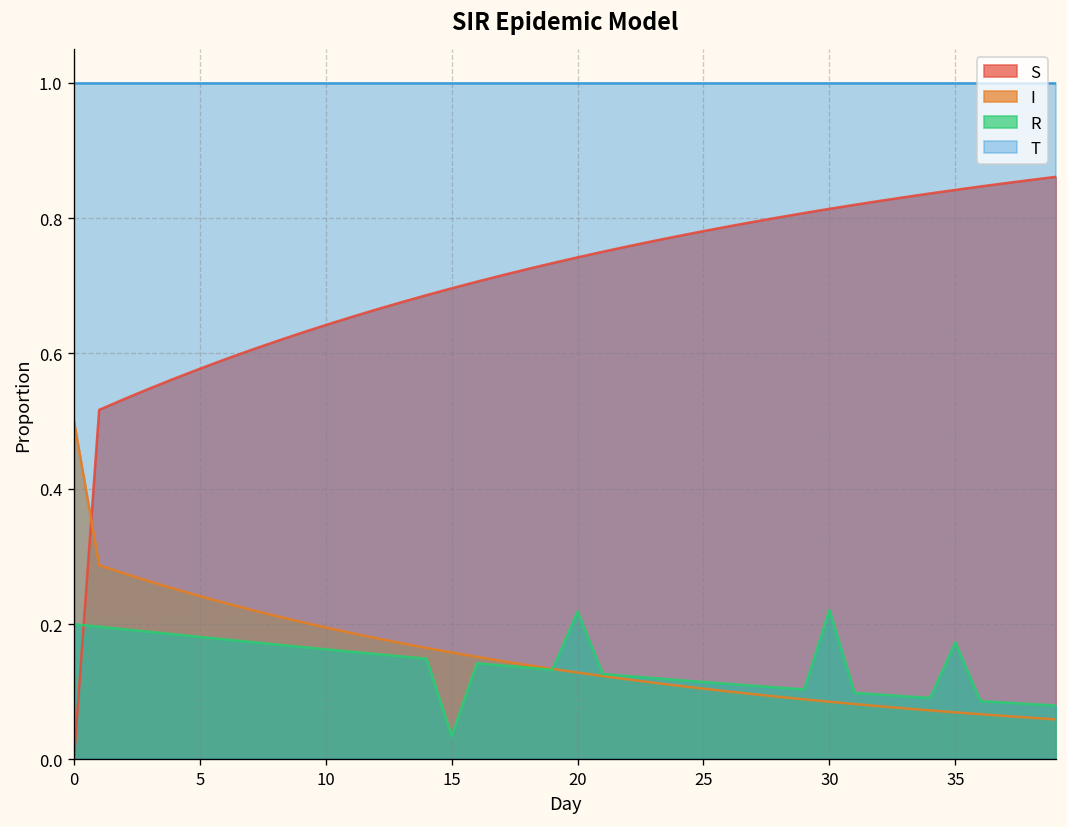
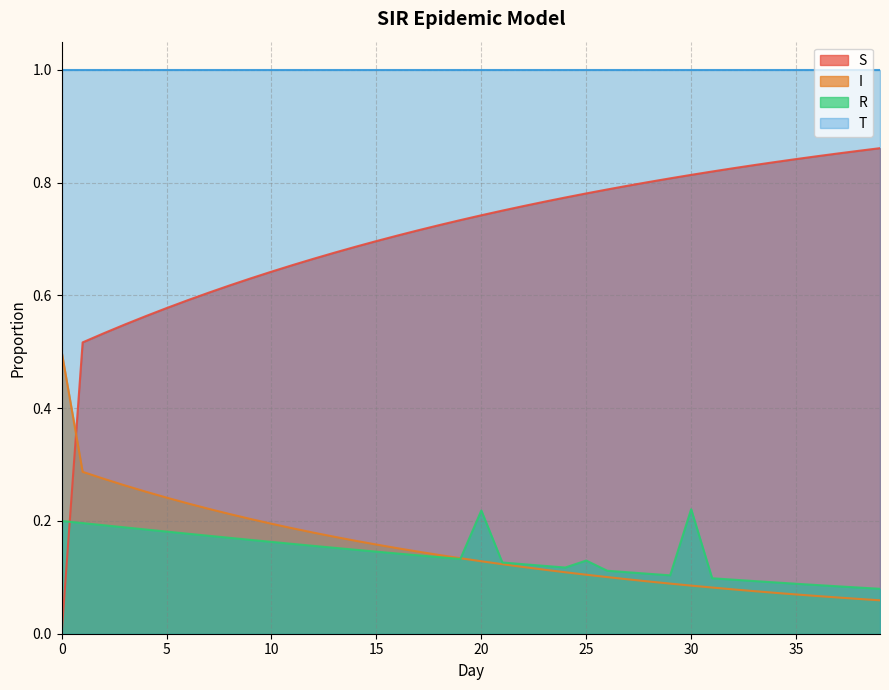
R, 15: 0.03 -> 0.15
R, 25: 0.11 -> 0.13
R, 35: 0.17 -> 0.09
